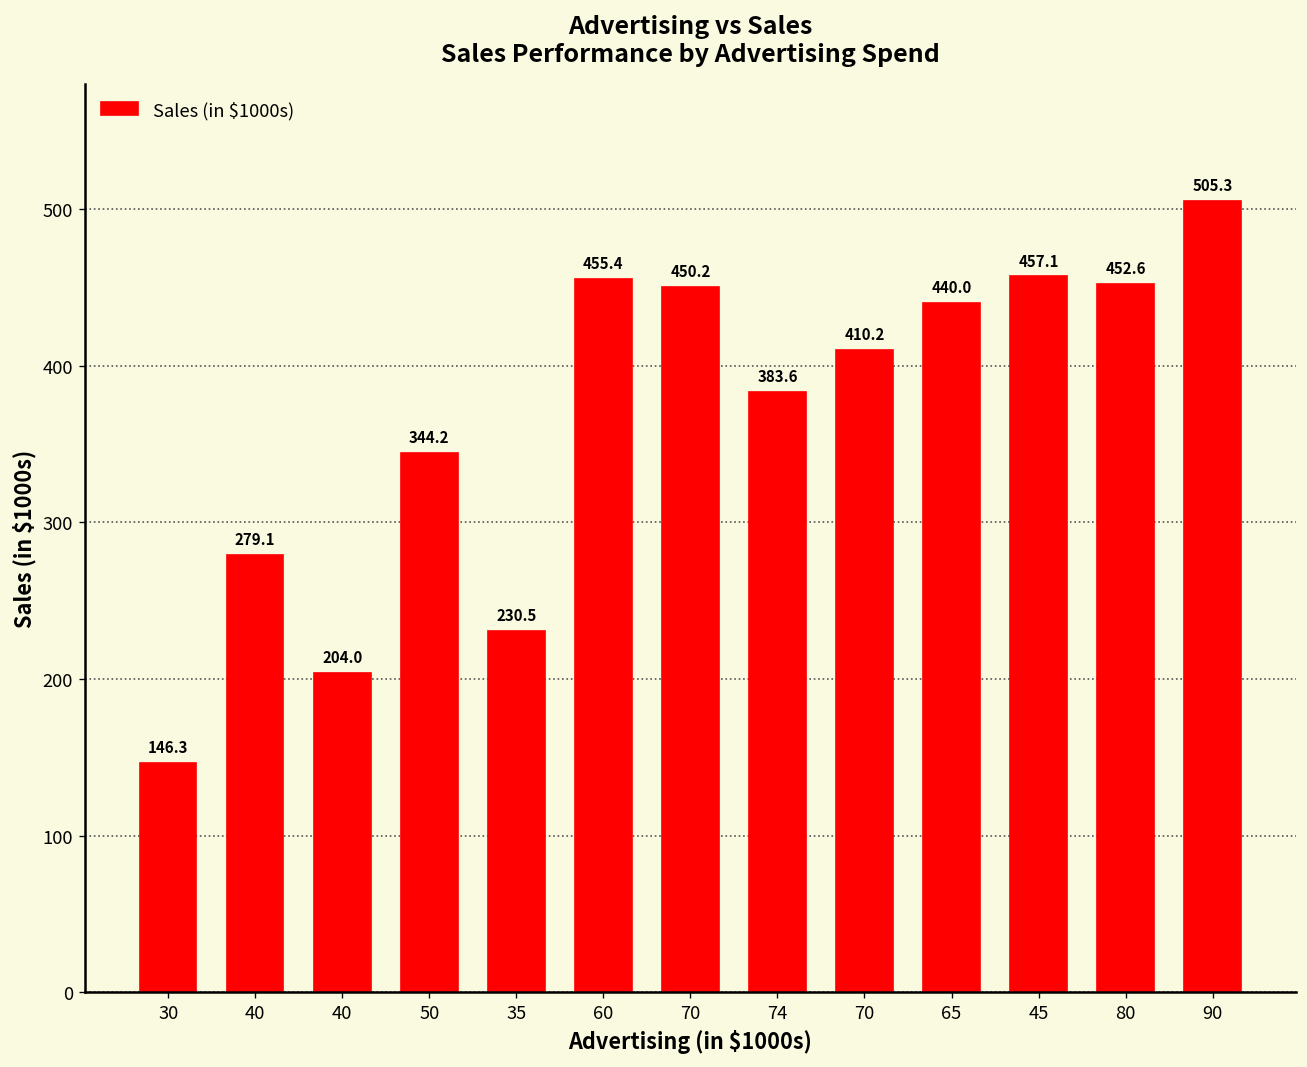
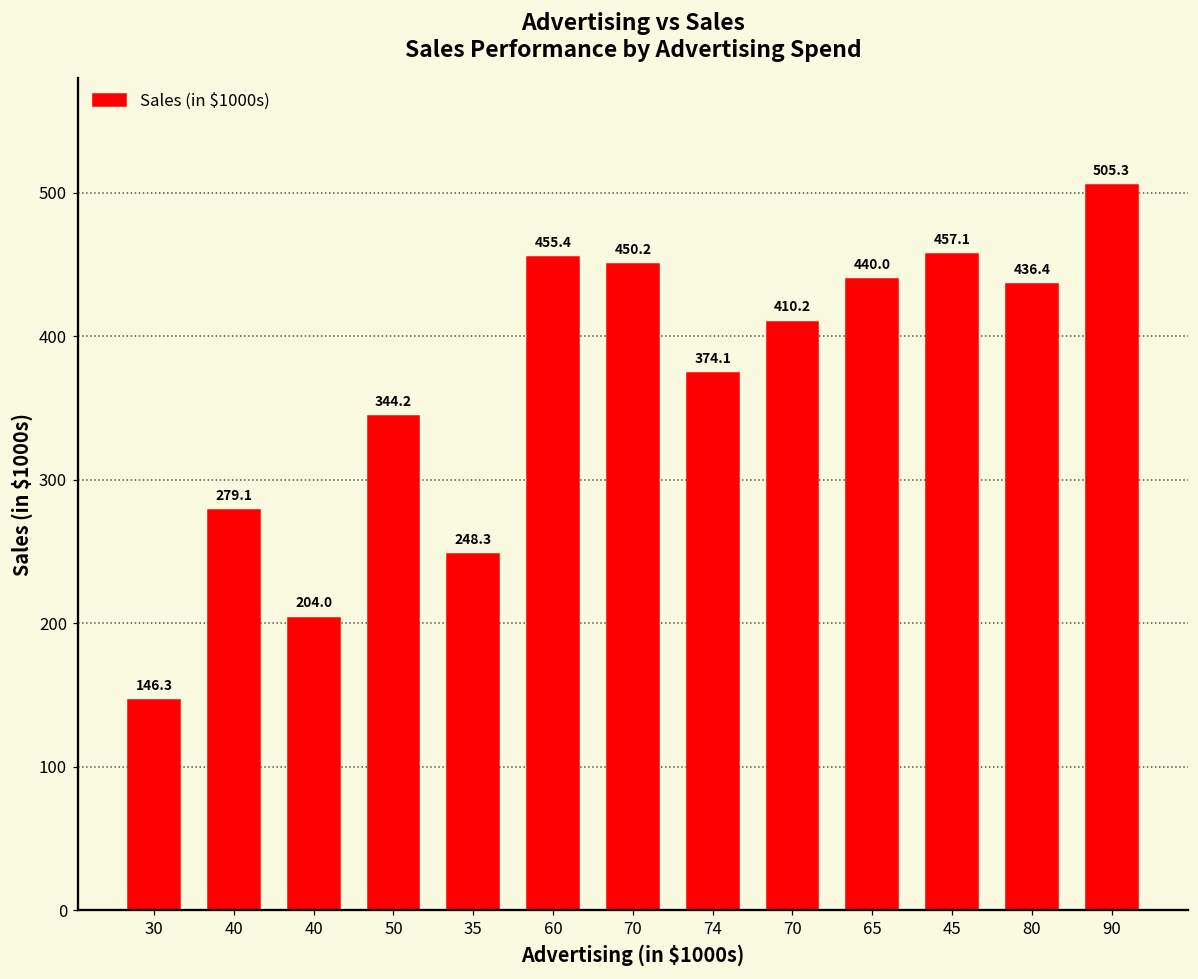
35: 230.5 -> 248.3
74: 383.6 -> 374.1
80: 452.6 -> 436.4
